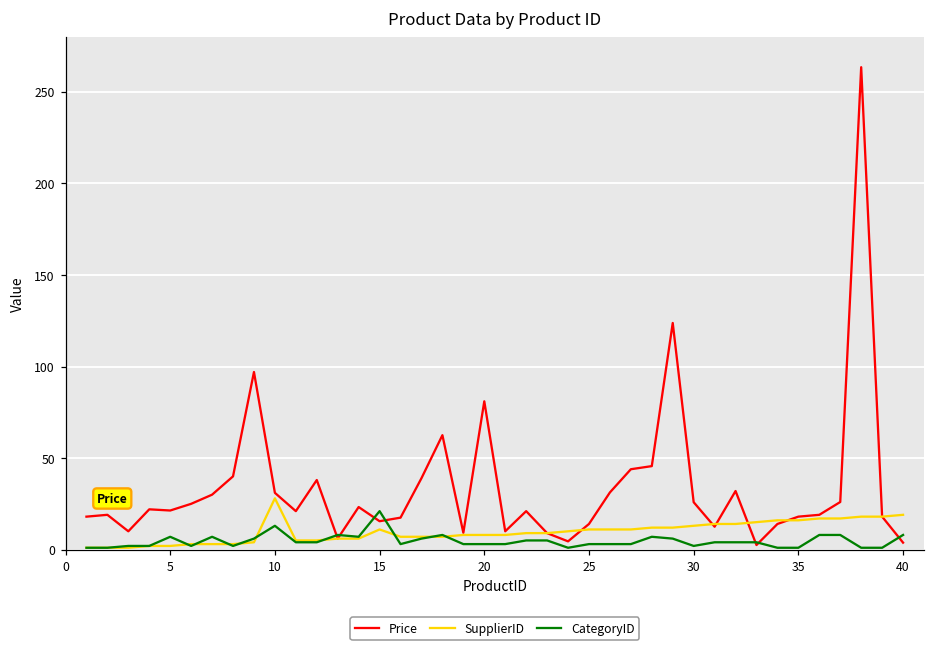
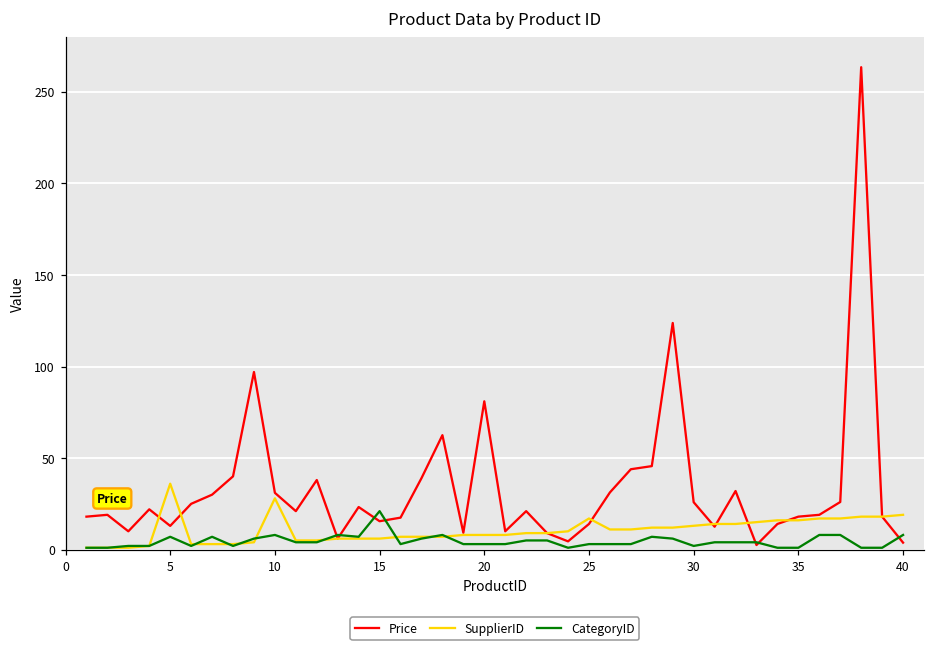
Price, 5: 21 -> 13
SupplierID, 5: 2 -> 36
CategoryID, 10: 13 -> 8
SupplierID, 15: 11 -> 6
SupplierID, 25: 11 -> 17
